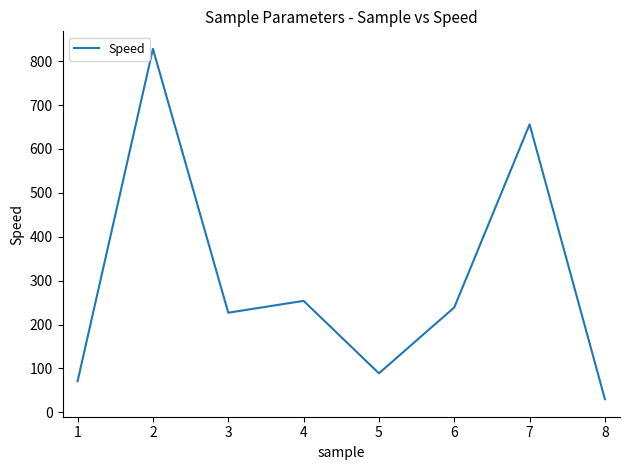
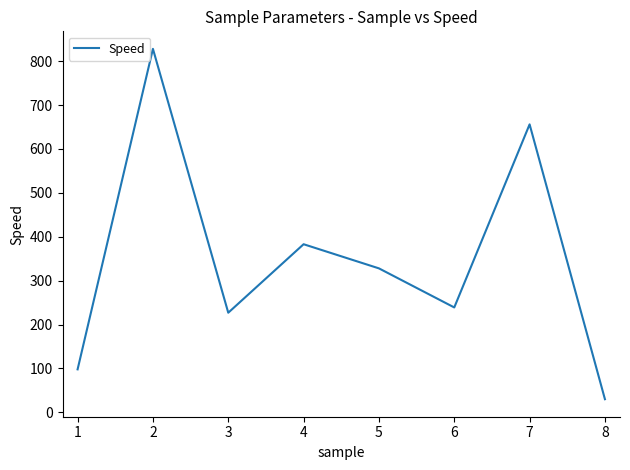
1: 70 -> 100
4: 250 -> 380
5: 90 -> 330
